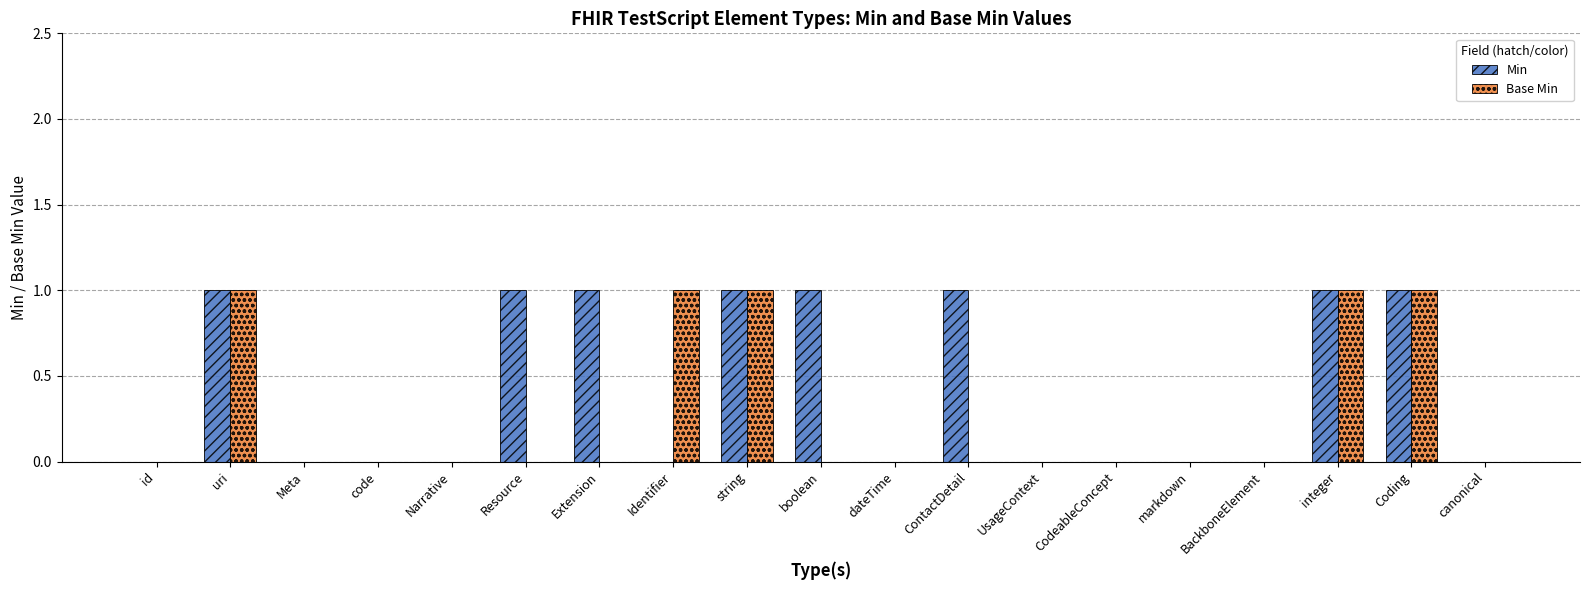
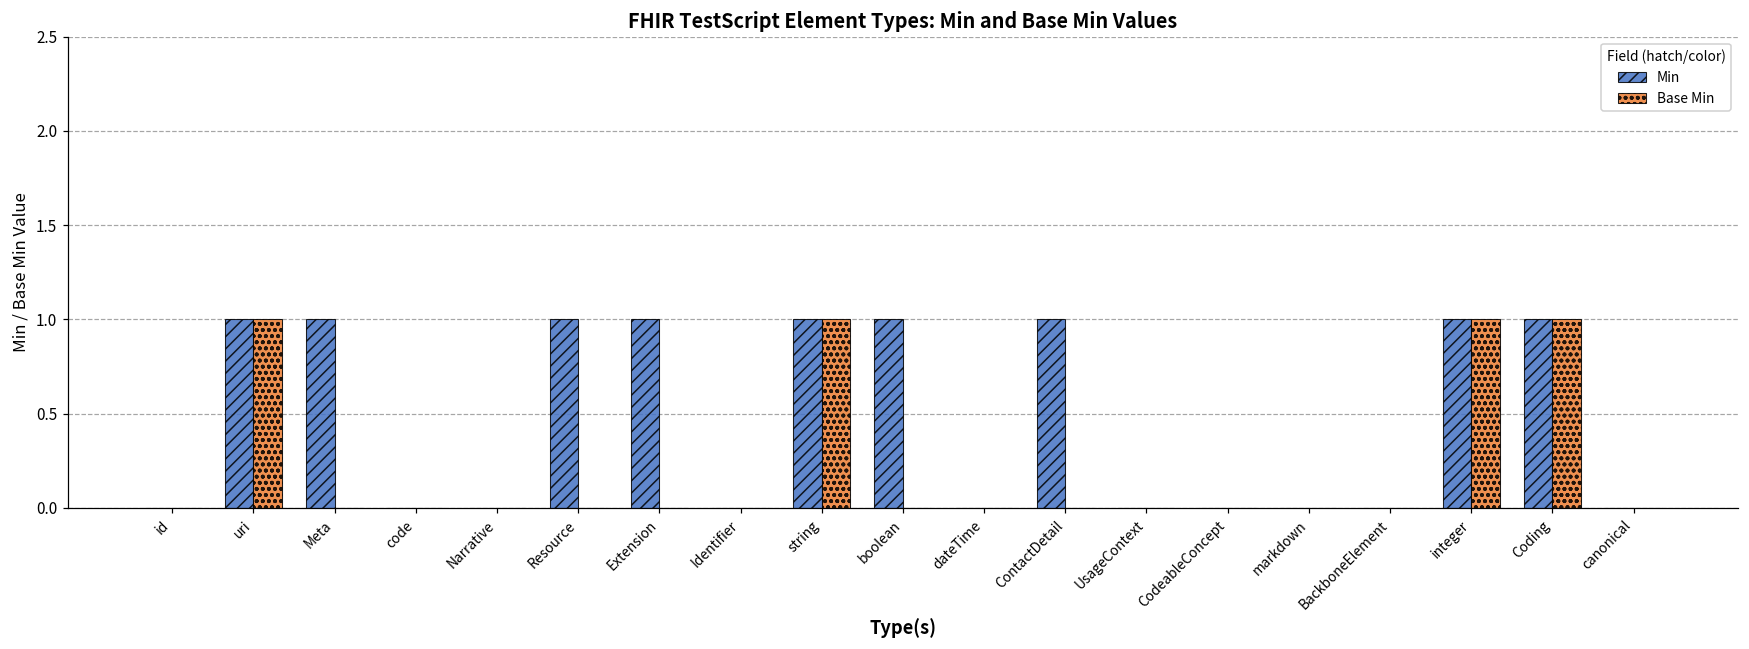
Min, Meta: 0 -> 1
Base Min, Identifier: 1 -> 0
